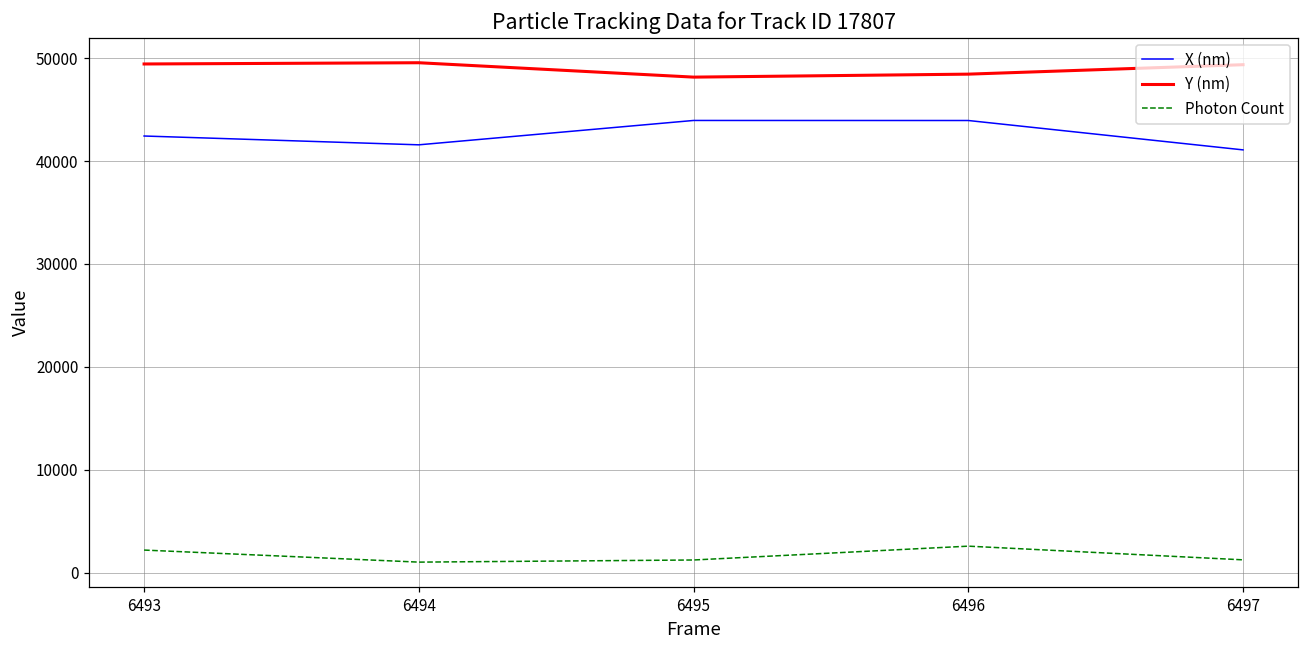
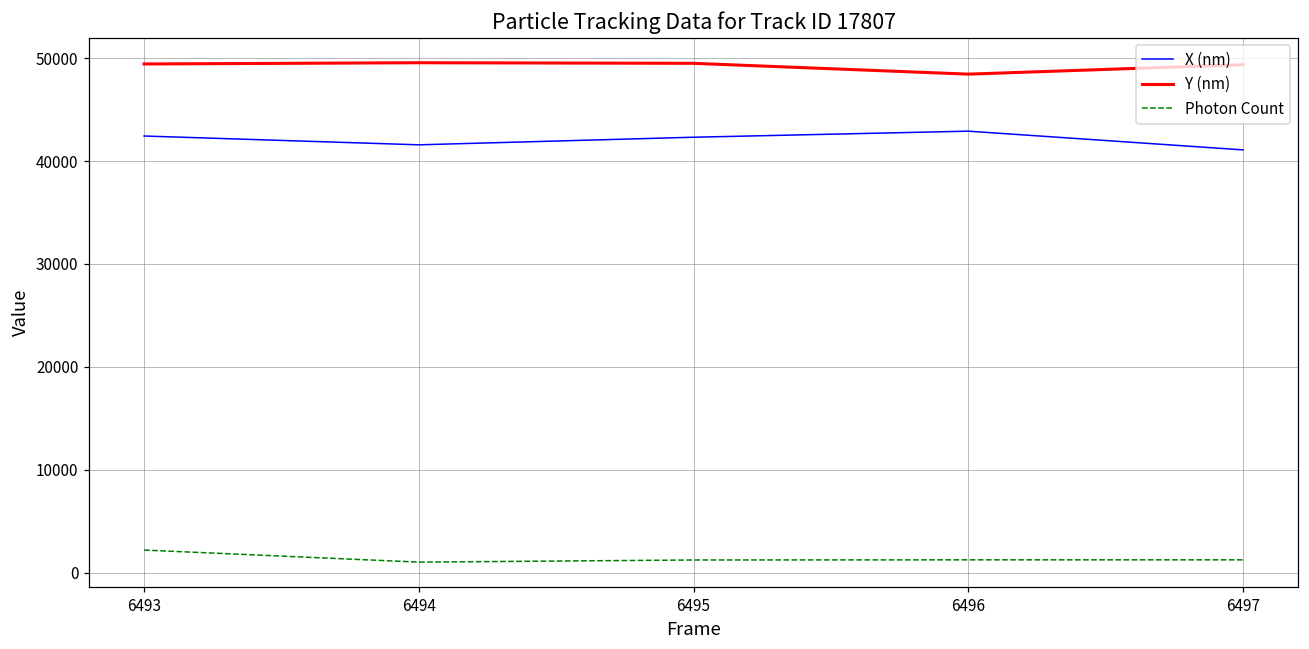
X (nm), 6495: 44000 -> 42000
Y (nm), 6495: 48000 -> 49000
X (nm), 6496: 44000 -> 43000
Photon Count, 6496: 3000 -> 1000
